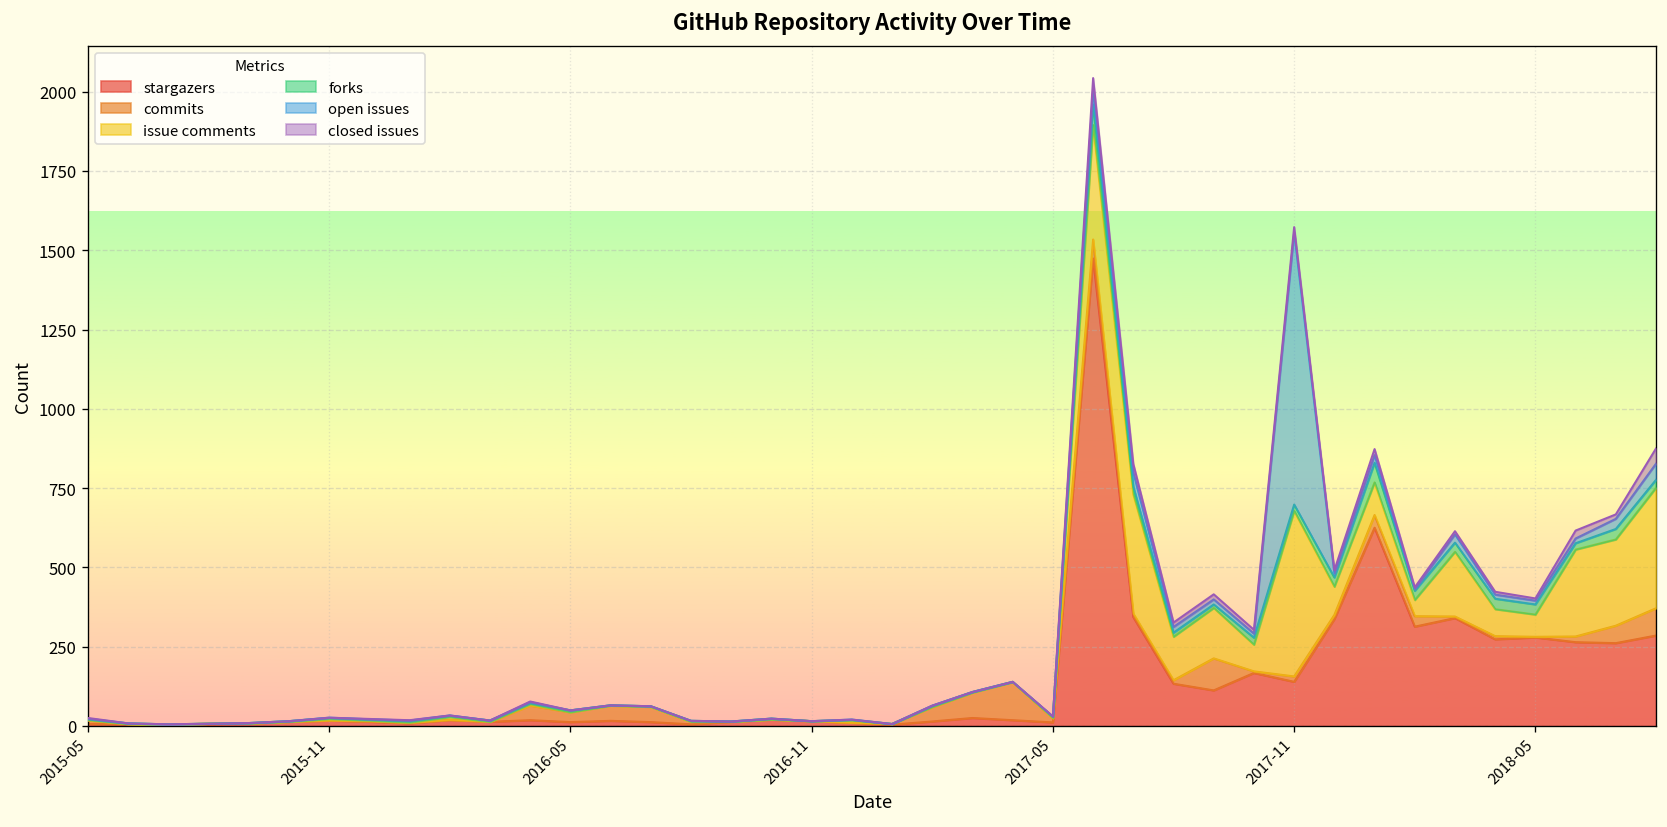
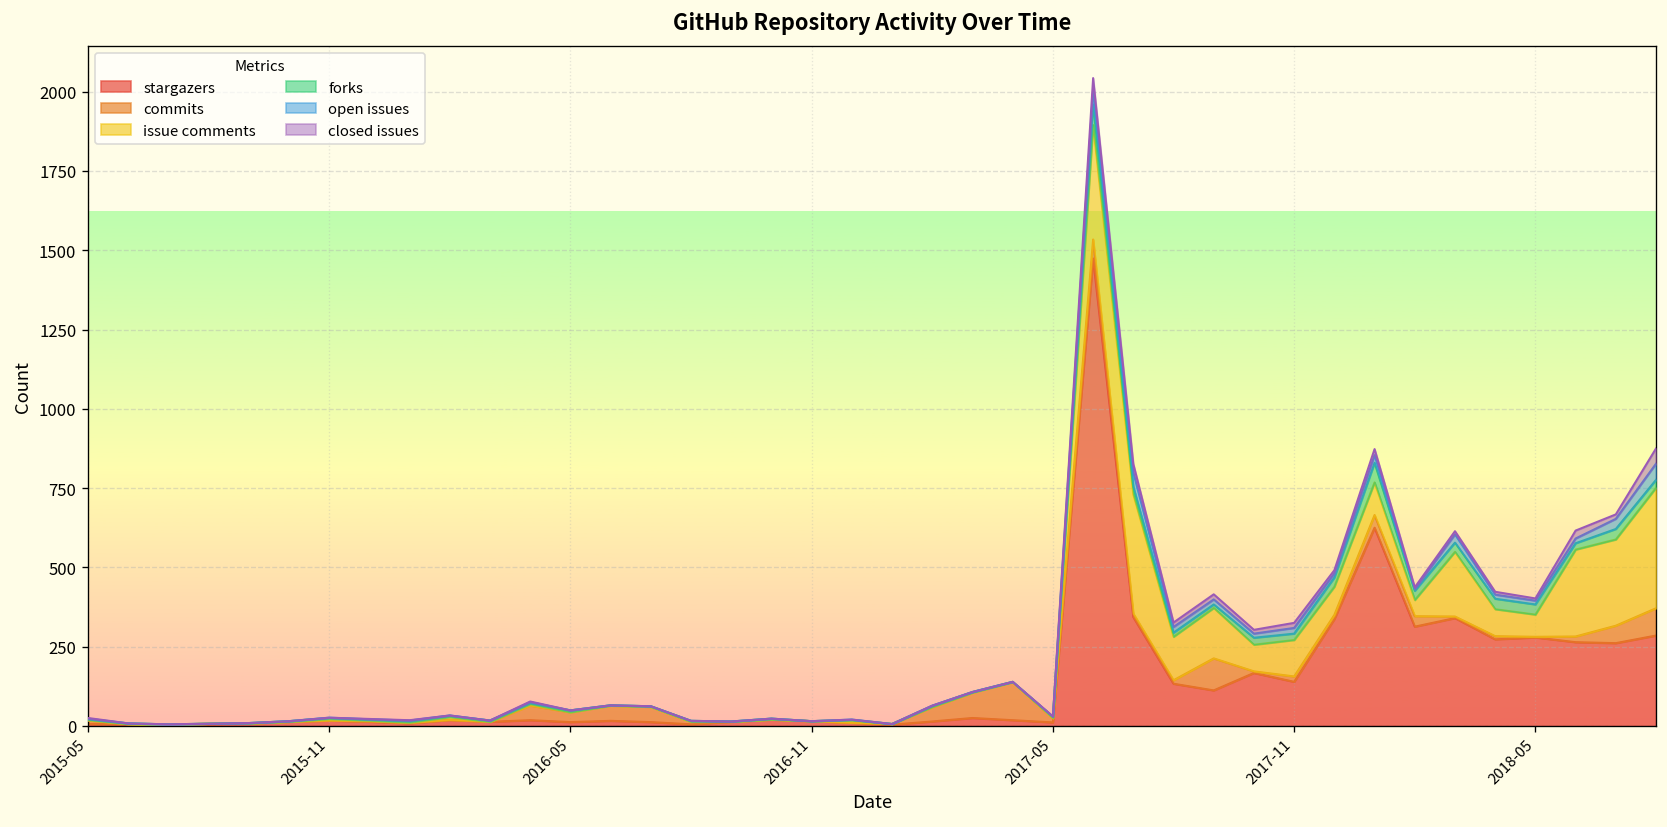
issue comments, 2017-11: 520 -> 120
open issues, 2017-11: 860 -> 20
